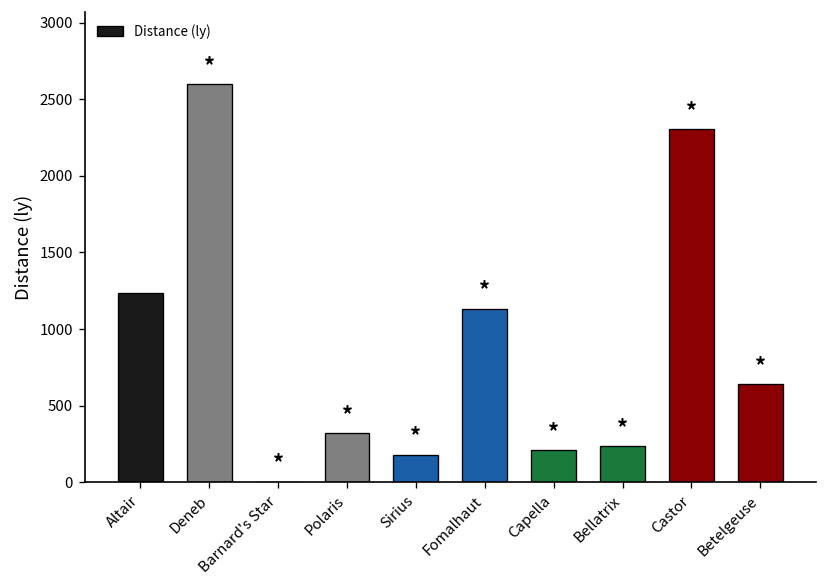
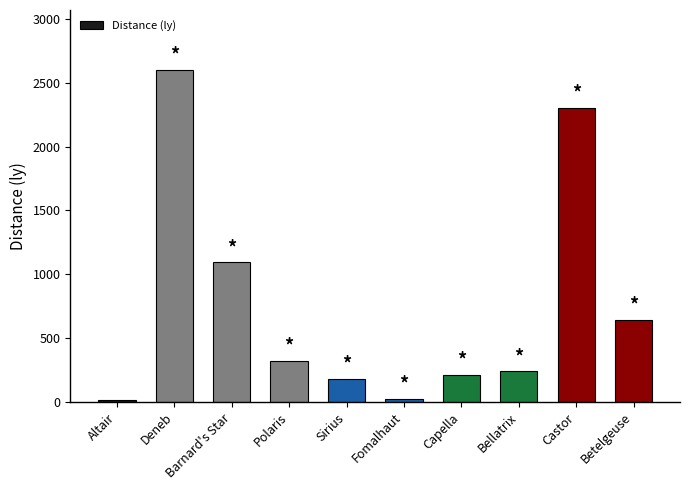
Altair: 1230 -> 20
Barnard's Star: 10 -> 1100
Fomalhaut: 1130 -> 30
